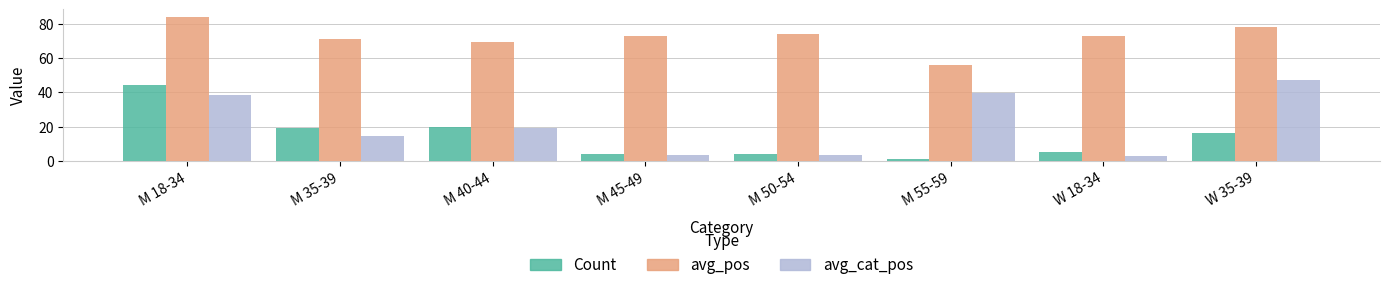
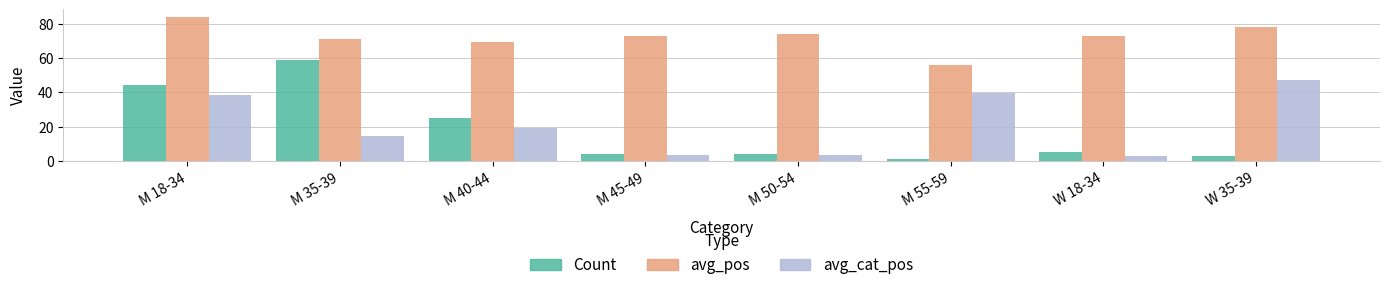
Count, M 35-39: 19 -> 59
Count, M 40-44: 20 -> 25
Count, W 35-39: 16 -> 3
